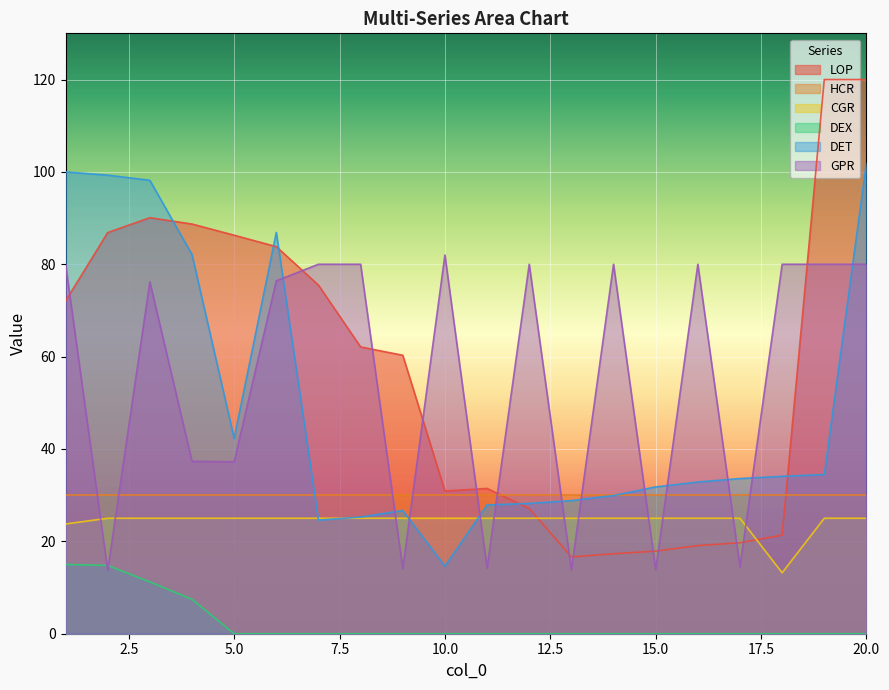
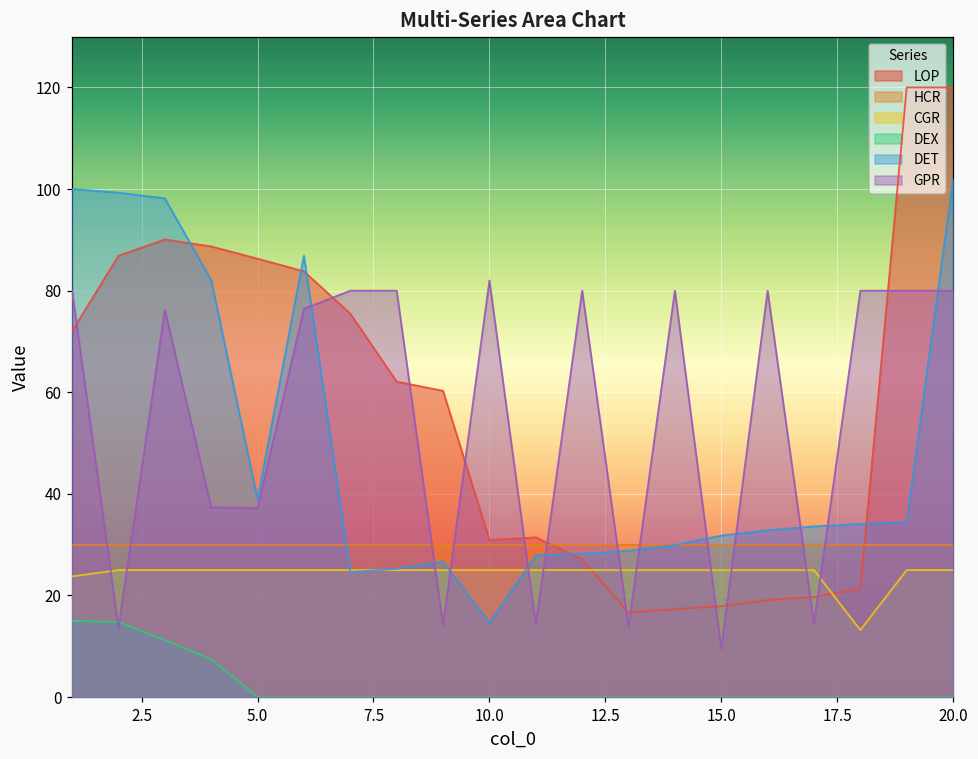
DET, 5.0: 42 -> 39
GPR, 15.0: 14 -> 10
